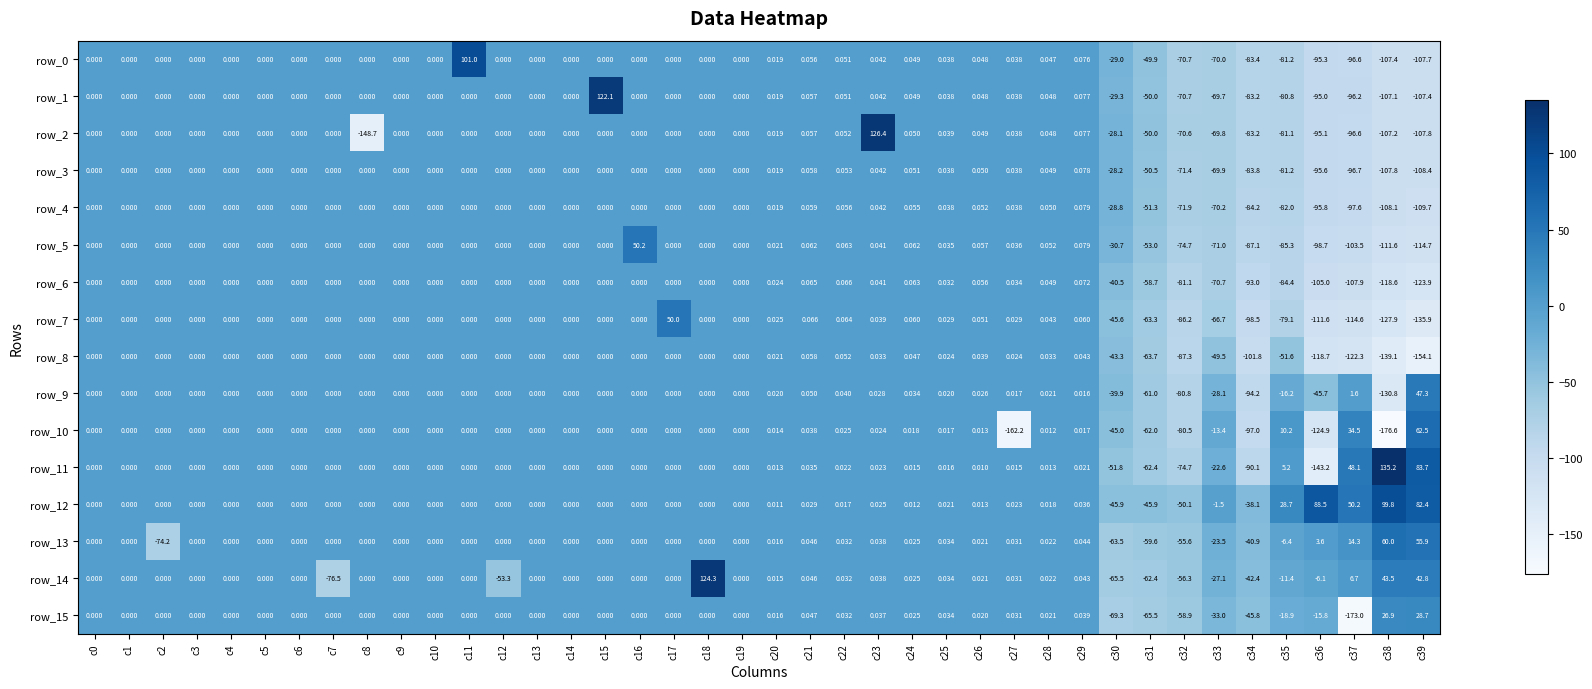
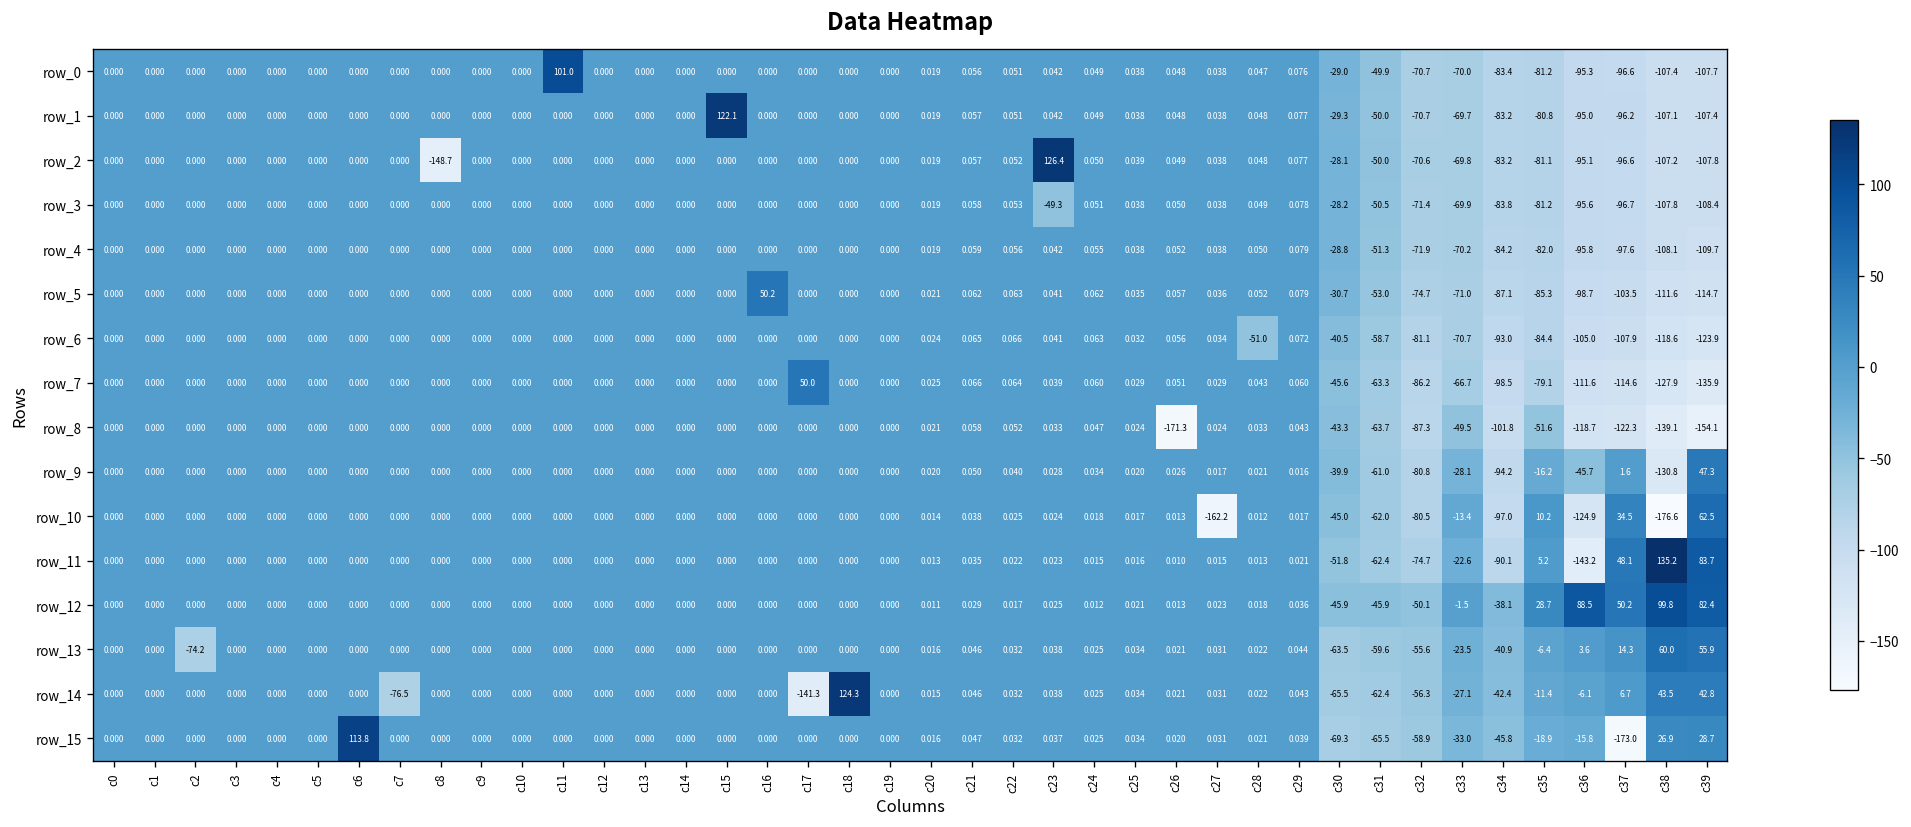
row_3, c23: 0.042 -> -49.3
row_6, c28: 0.049 -> -51.0
row_8, c26: 0.039 -> -171.3
row_14, c12: -53.3 -> 0.000
row_14, c17: 0.000 -> -141.3
row_15, c6: 0.000 -> 113.8
